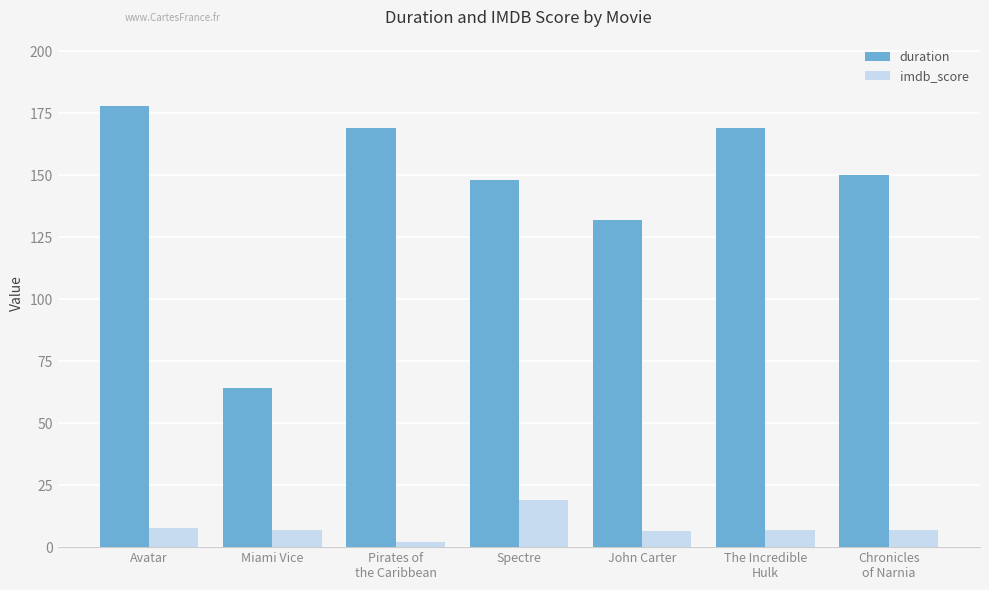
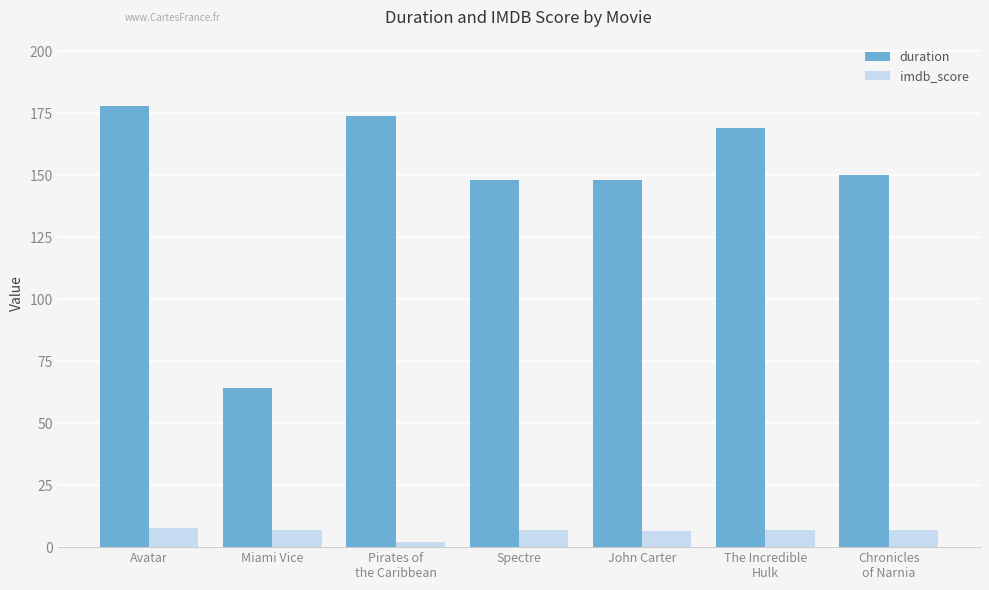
duration, Pirates of the Caribbean: 169 -> 174
imdb_score, Spectre: 19 -> 7
duration, John Carter: 132 -> 148
